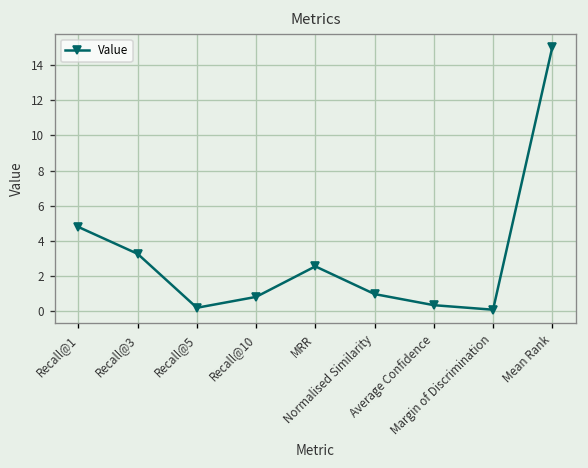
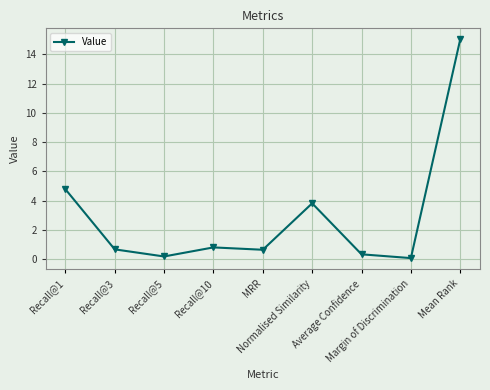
Recall@3: 3.3 -> 0.7
MRR: 2.5 -> 0.6
Normalised Similarity: 1.0 -> 3.8
